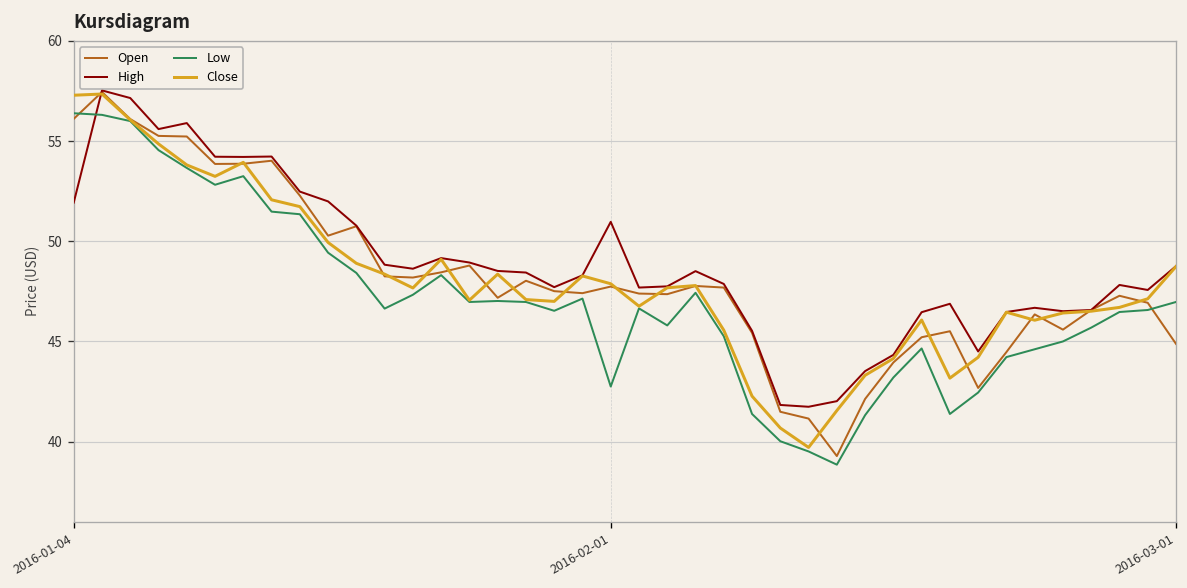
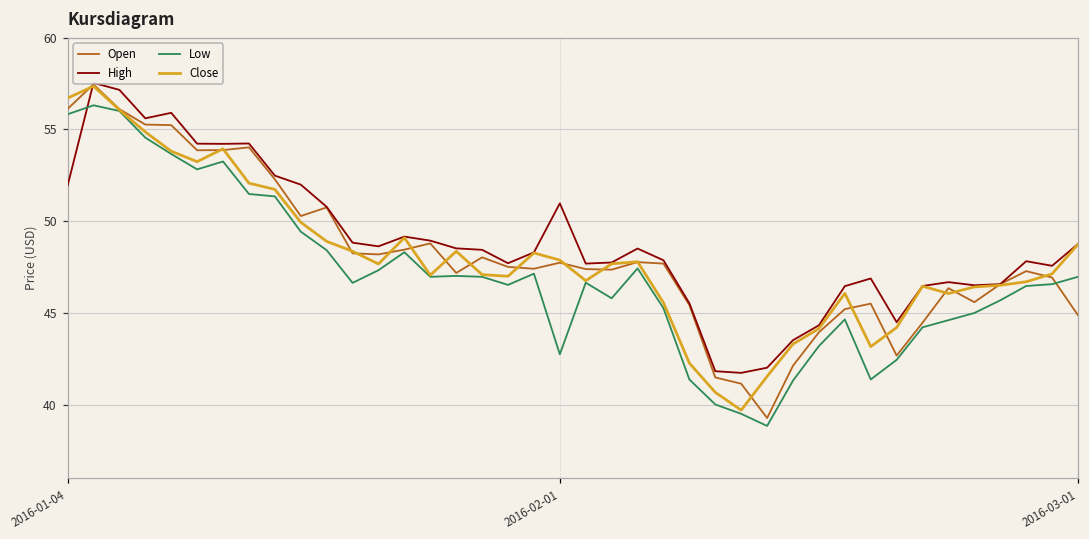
Low, 2016-01-04: 56.4 -> 55.8
Close, 2016-01-04: 57.3 -> 56.7
